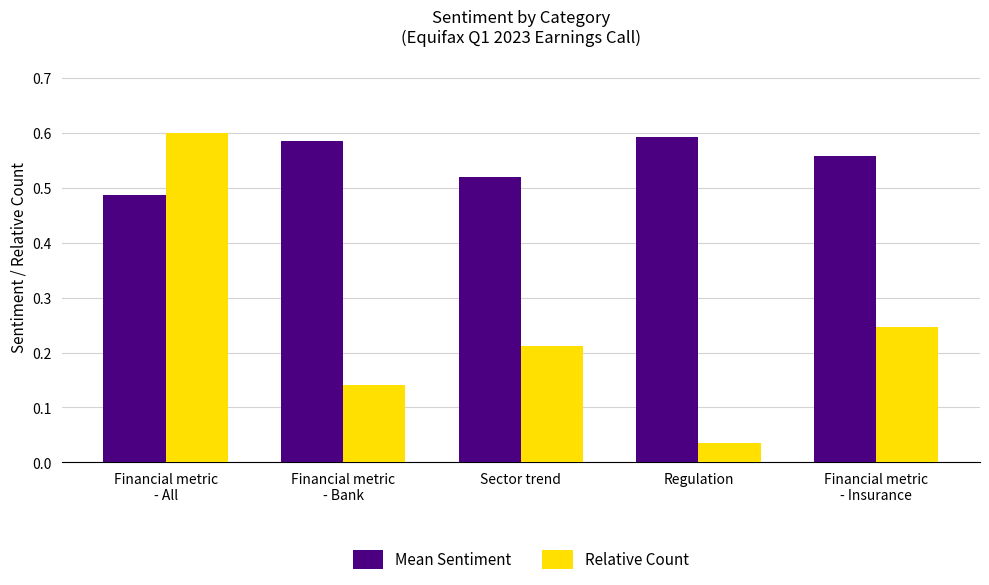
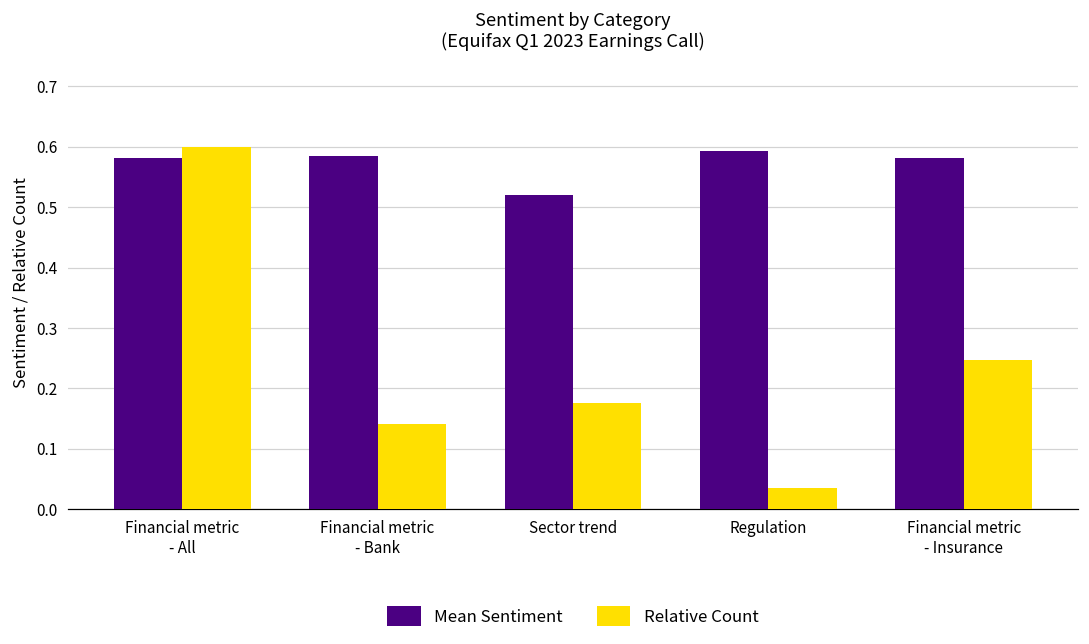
Mean Sentiment, Financial metric - All: 0.49 -> 0.58
Relative Count, Sector trend: 0.21 -> 0.18
Mean Sentiment, Financial metric - Insurance: 0.56 -> 0.58
